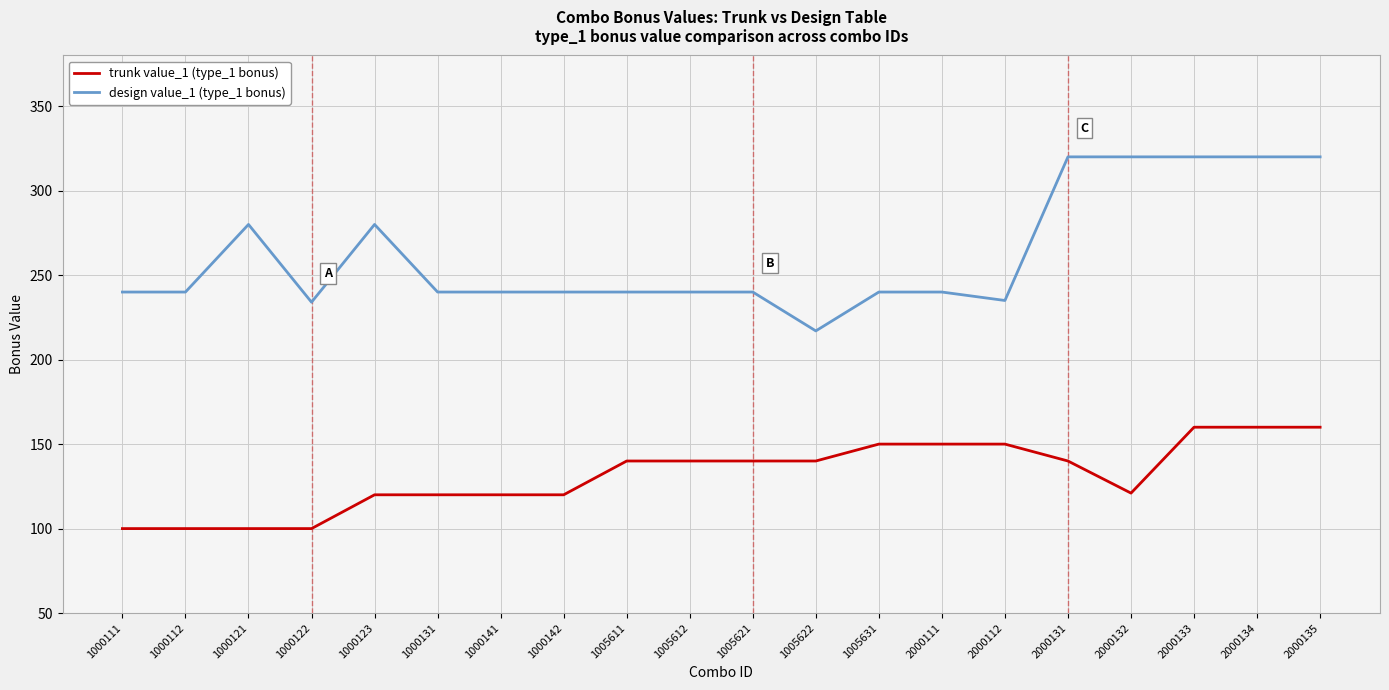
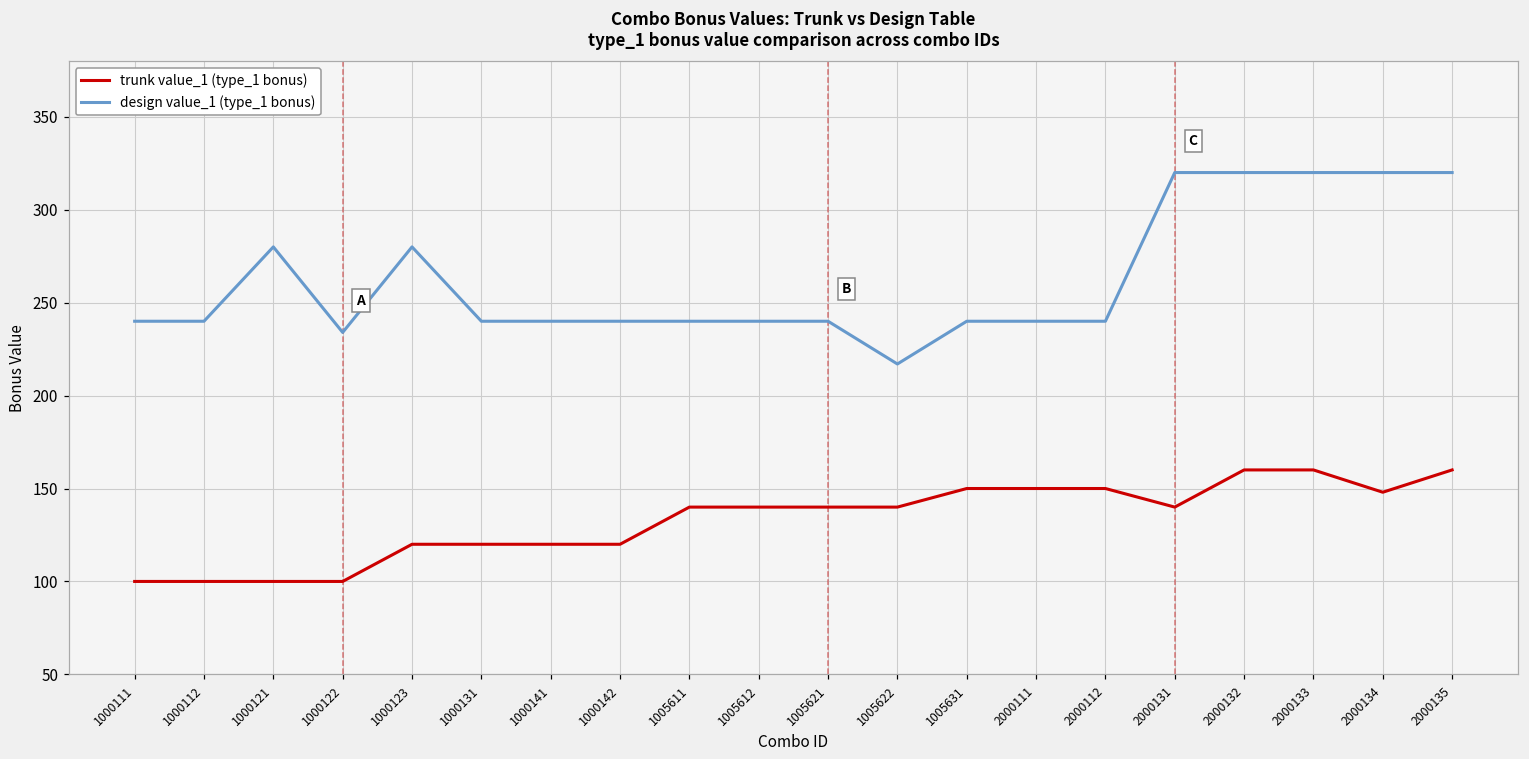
design value_1 (type_1 bonus), 2000112: 235 -> 240
trunk value_1 (type_1 bonus), 2000132: 121 -> 160
trunk value_1 (type_1 bonus), 2000134: 160 -> 148
